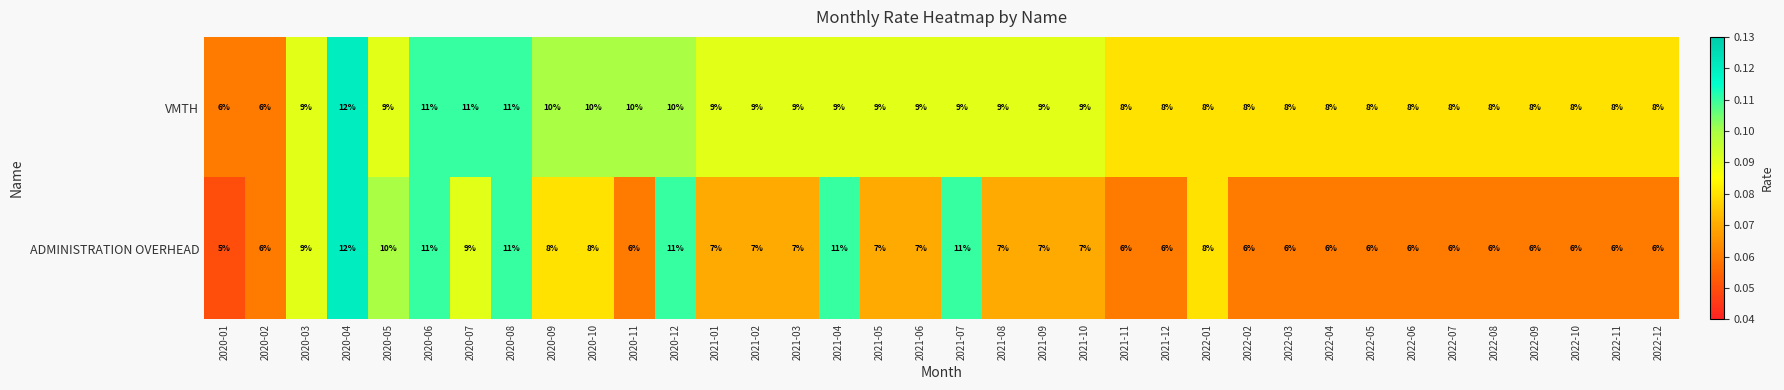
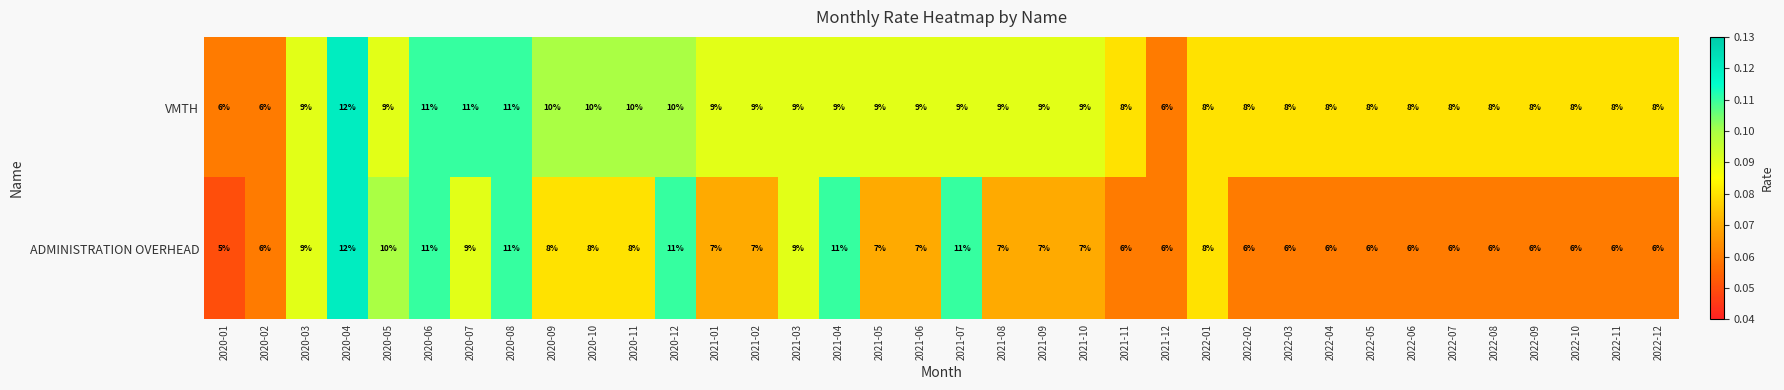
VMTH, 2021-12: 8% -> 6%
ADMINISTRATION OVERHEAD, 2020-11: 6% -> 8%
ADMINISTRATION OVERHEAD, 2021-03: 7% -> 9%
